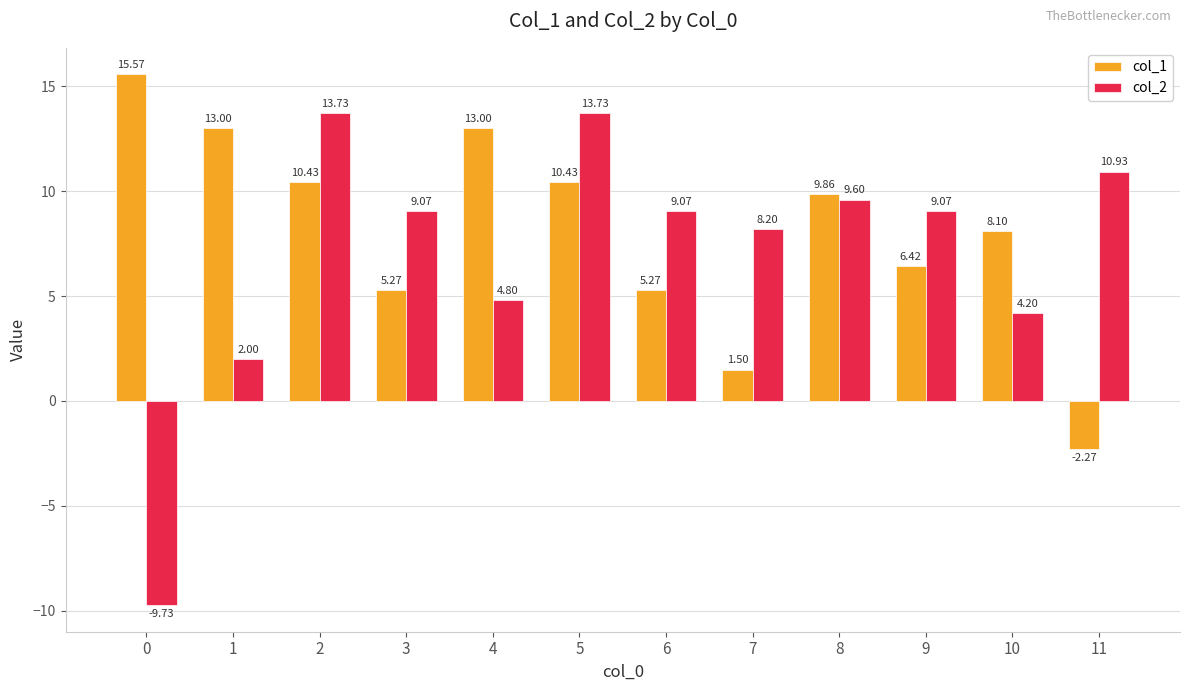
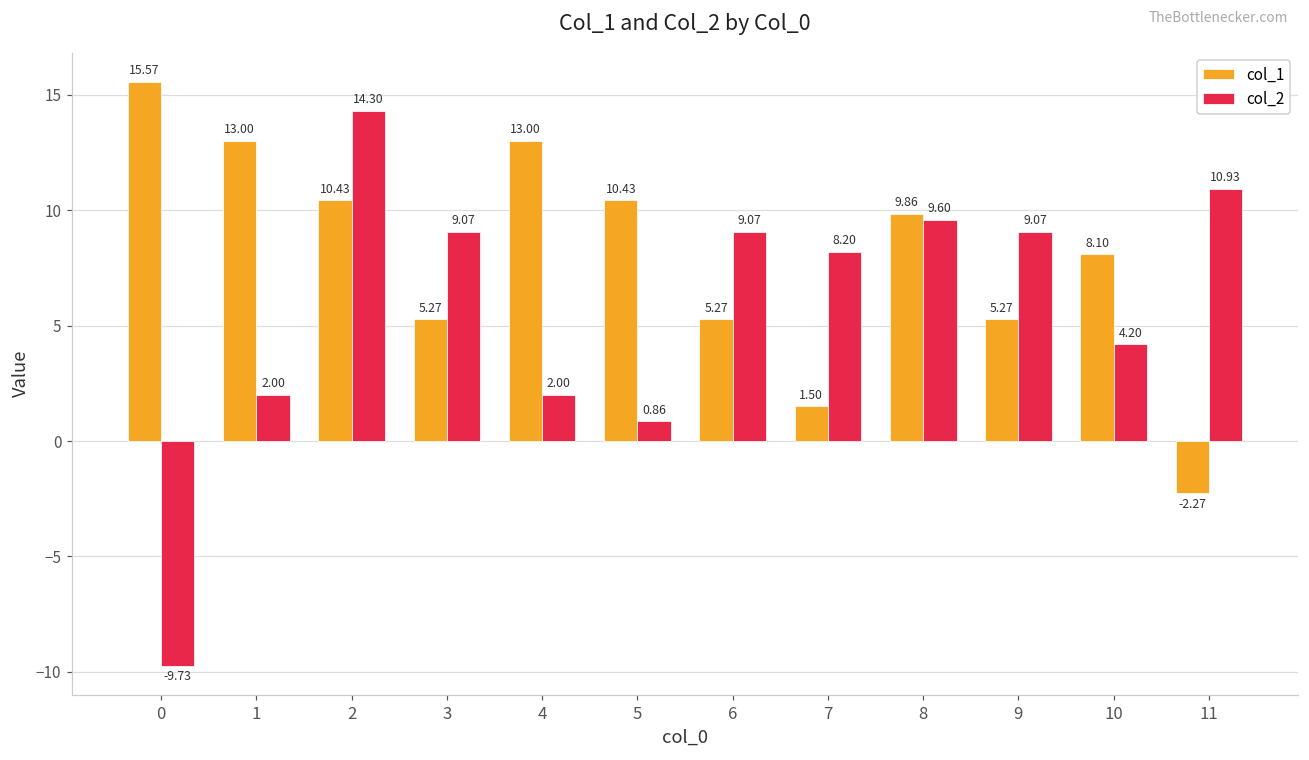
col_2, 2: 13.73 -> 14.30
col_2, 4: 4.80 -> 2.00
col_2, 5: 13.73 -> 0.86
col_1, 9: 6.42 -> 5.27
